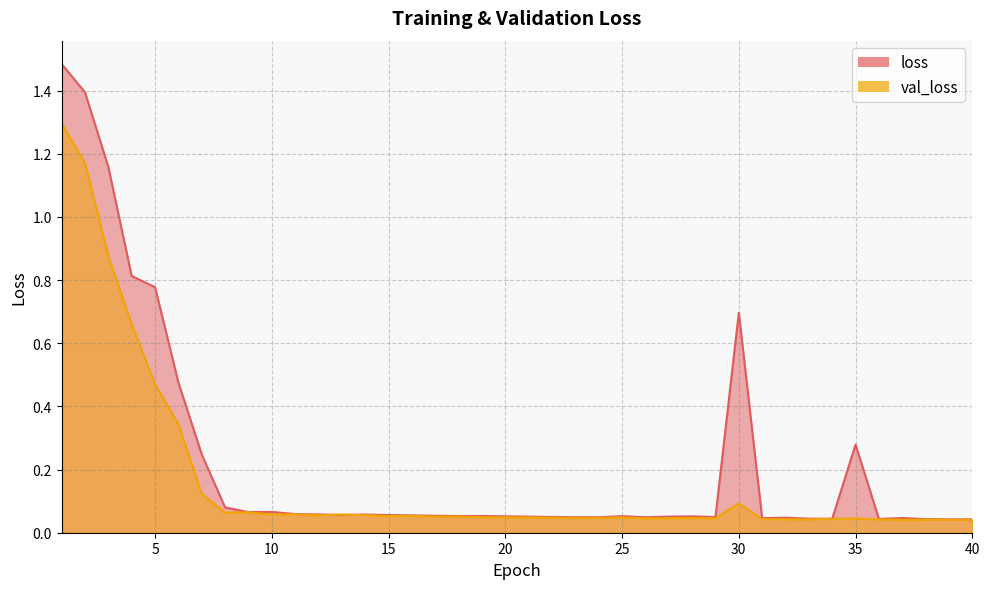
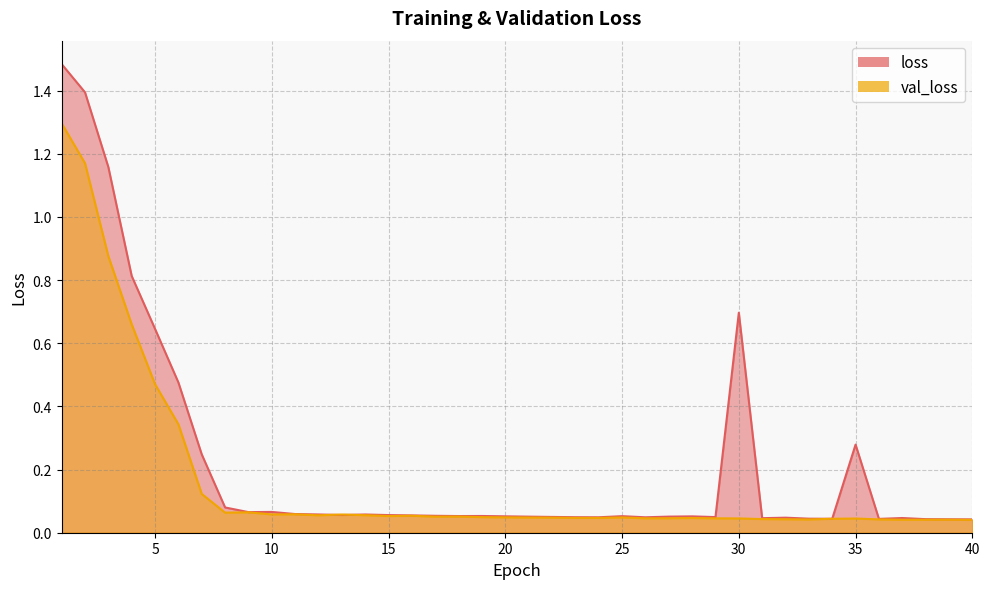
loss, 5: 0.78 -> 0.65
val_loss, 30: 0.09 -> 0.05
